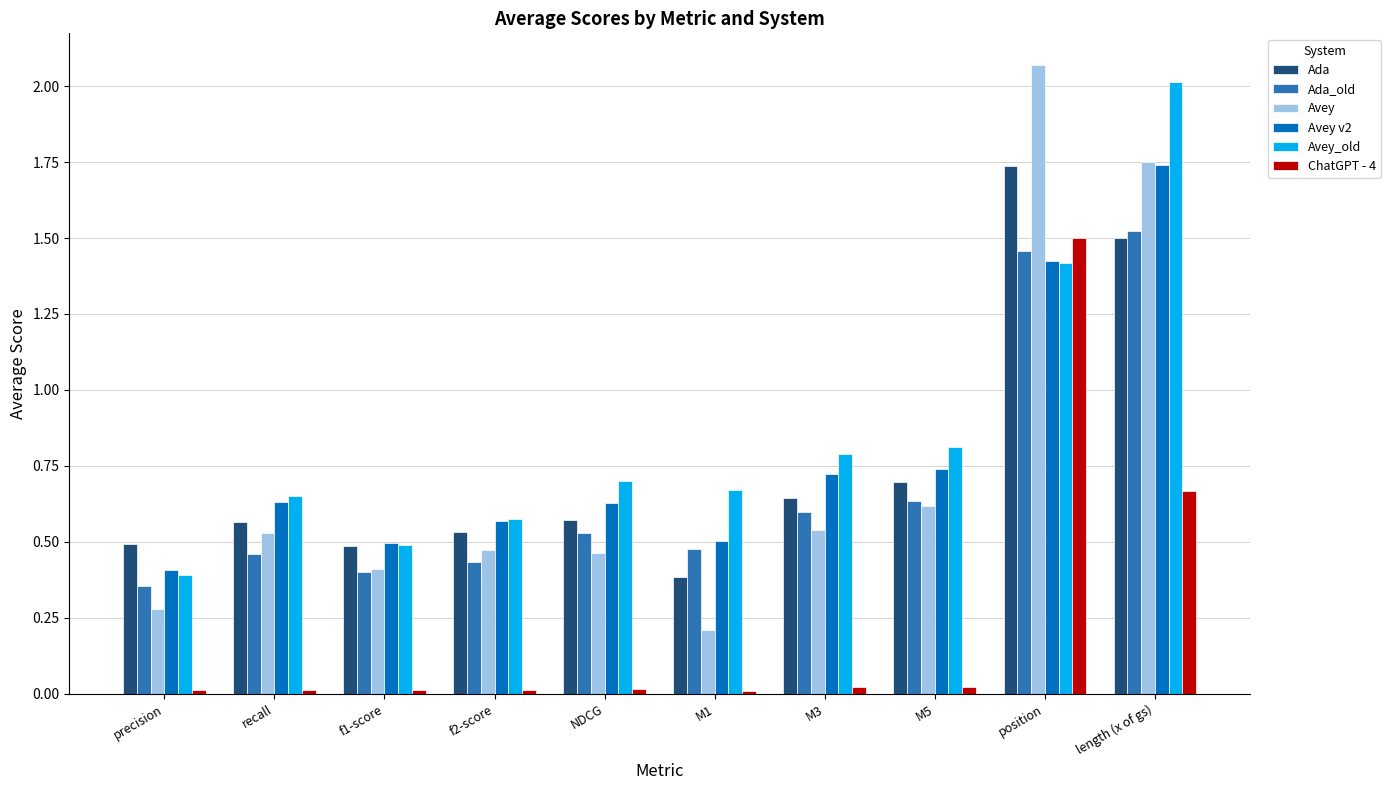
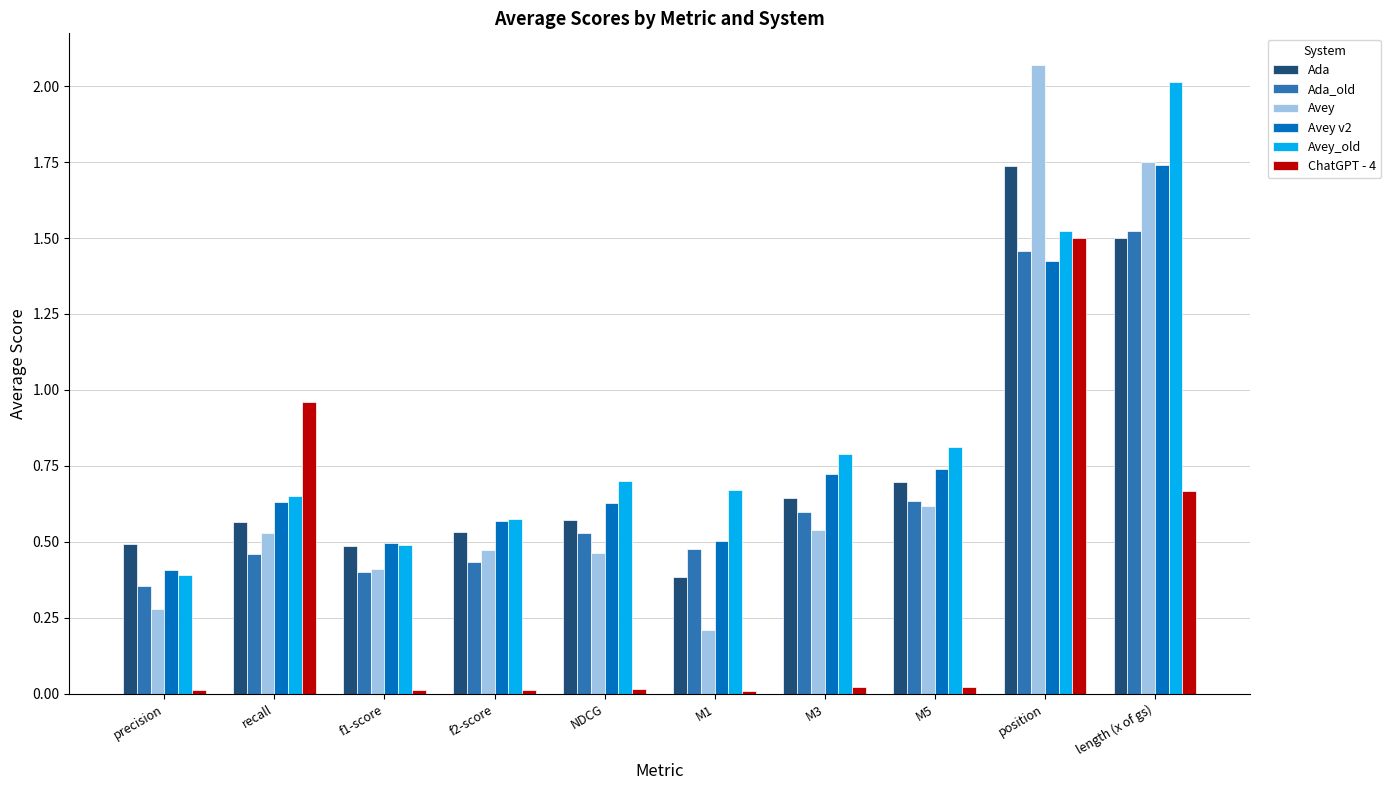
ChatGPT - 4, recall: 0.01 -> 0.96
Avey_old, position: 1.42 -> 1.52
